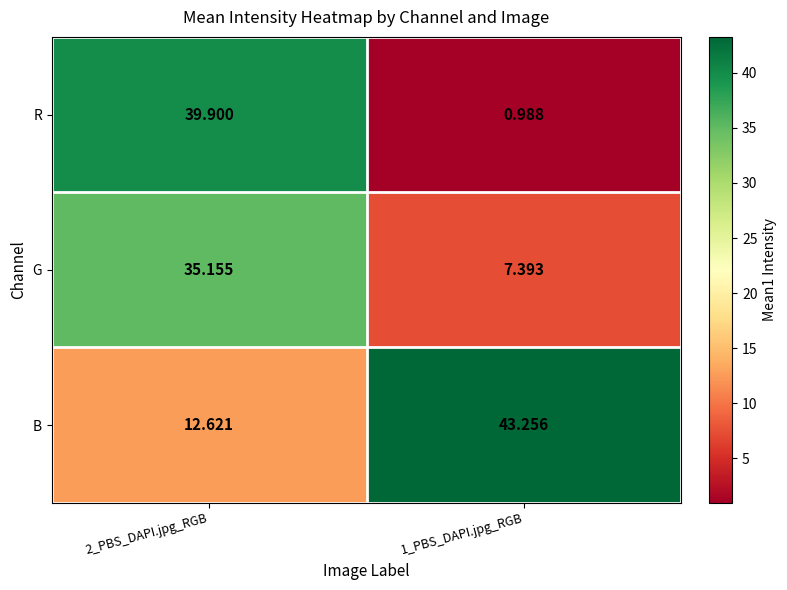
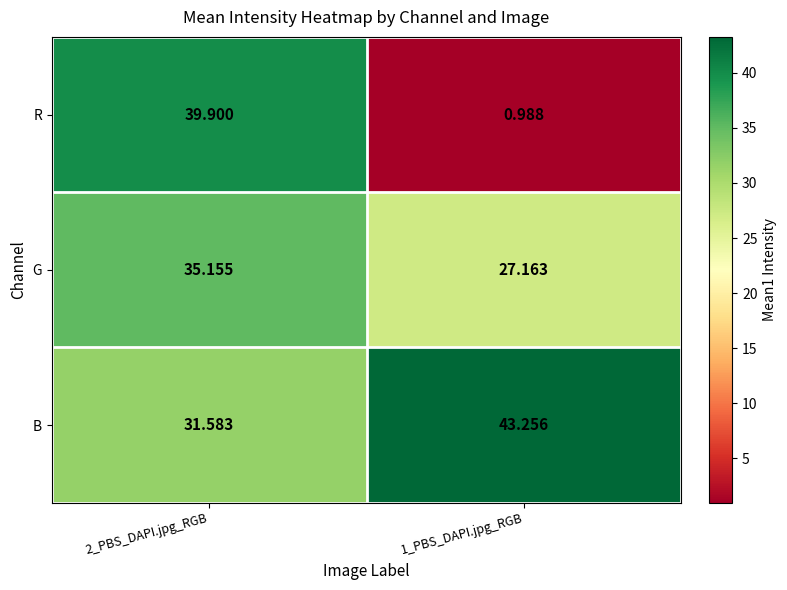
G, 1_PBS_DAPI.jpg_RGB: 7.393 -> 27.163
B, 2_PBS_DAPI.jpg_RGB: 12.621 -> 31.583
